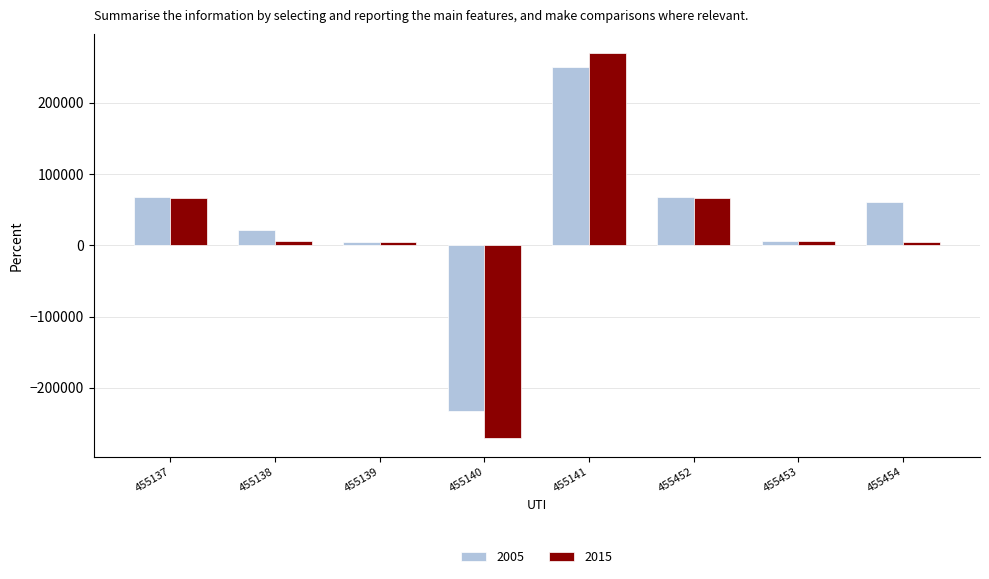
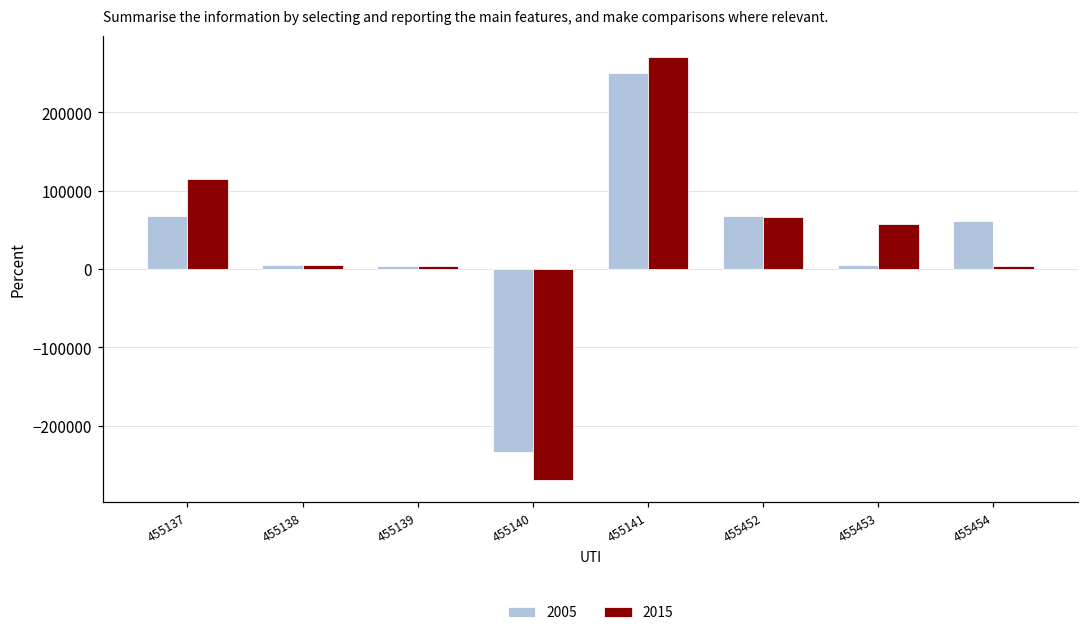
2015, 455137: 70000 -> 120000
2005, 455138: 20000 -> 10000
2015, 455453: 10000 -> 60000
